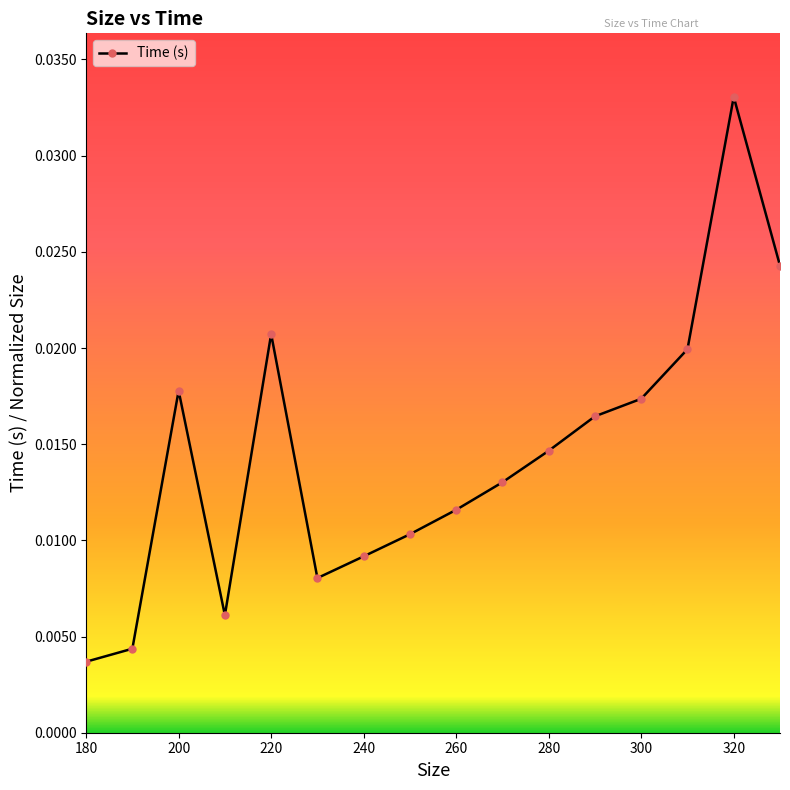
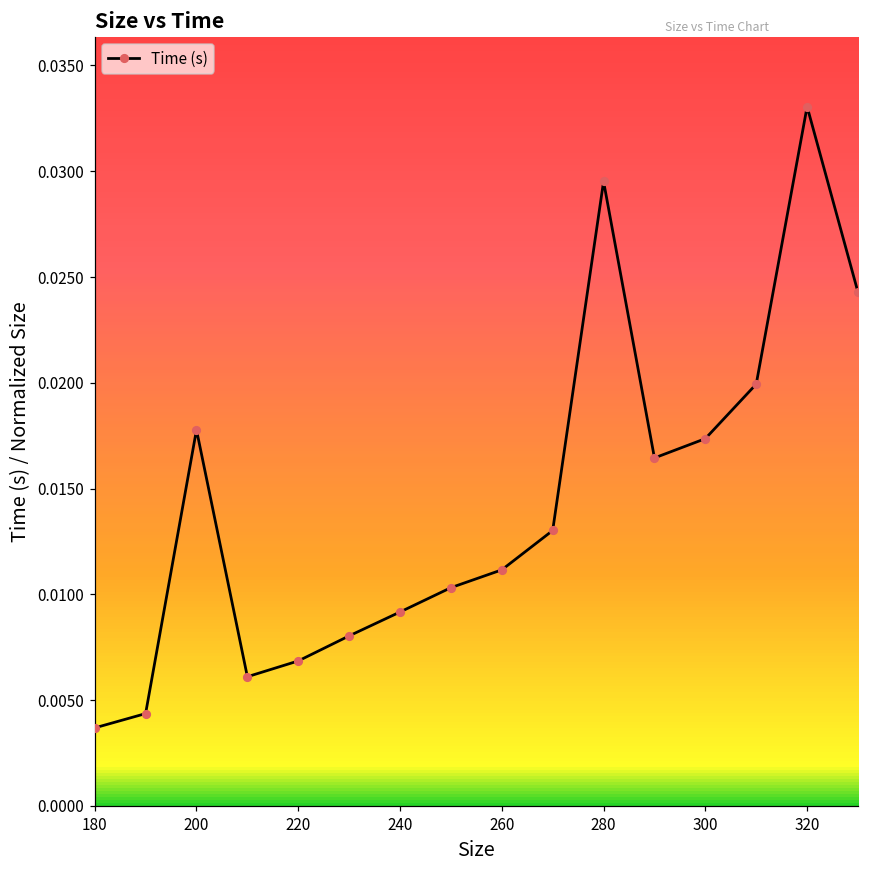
220: 0.0207 -> 0.0069
260: 0.0116 -> 0.0112
280: 0.0147 -> 0.0295
